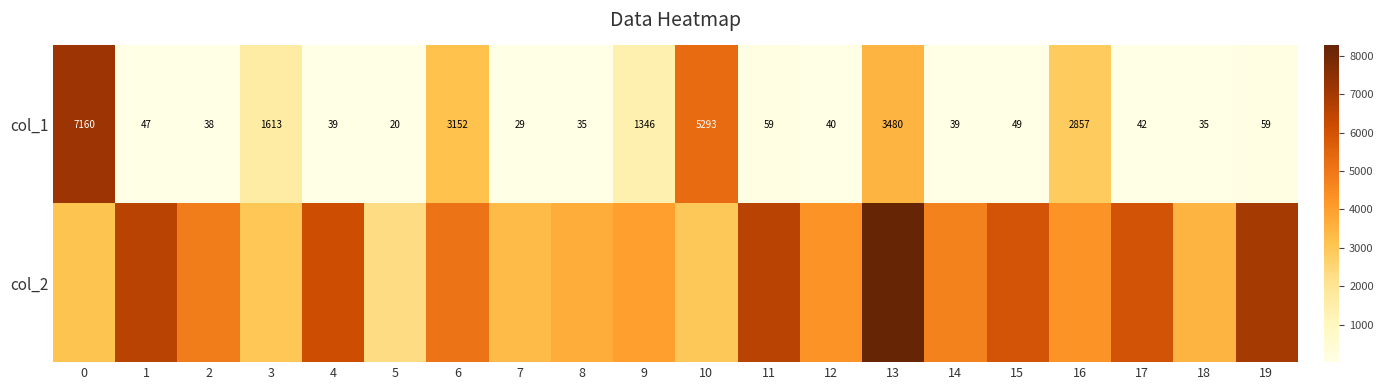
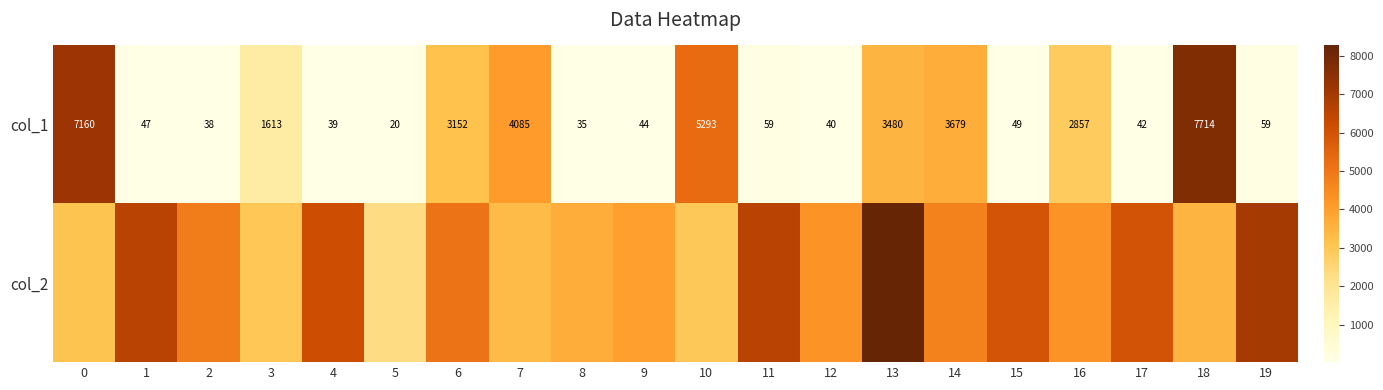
col_1, 7: 29 -> 4085
col_1, 9: 1346 -> 44
col_1, 14: 39 -> 3679
col_1, 18: 35 -> 7714
